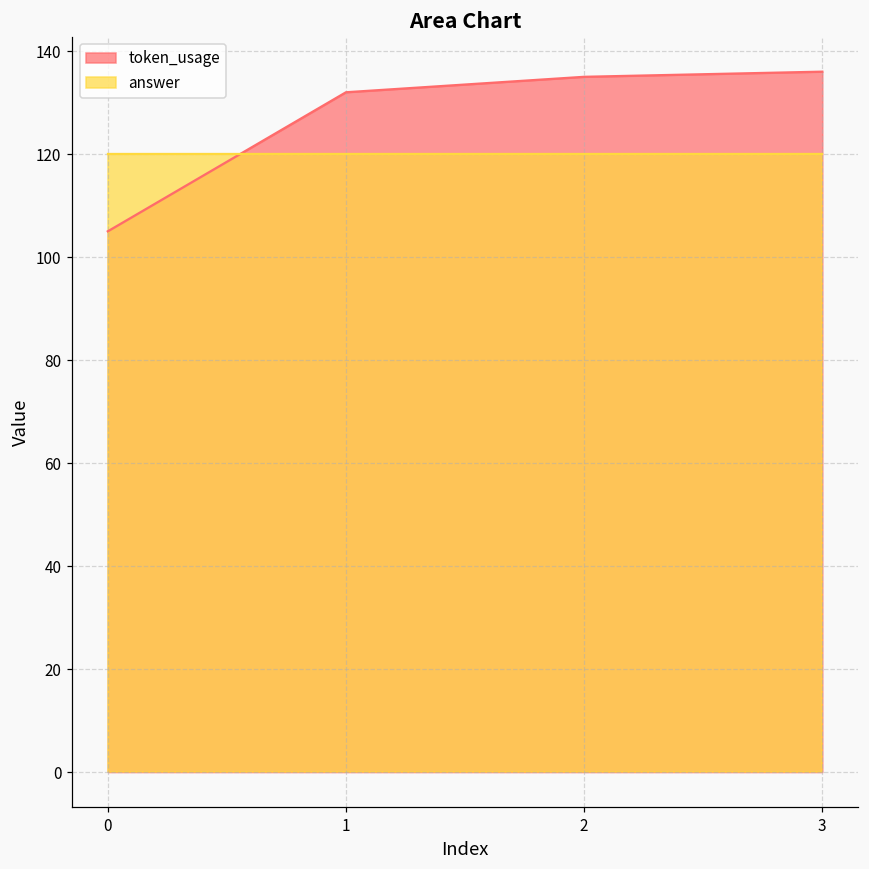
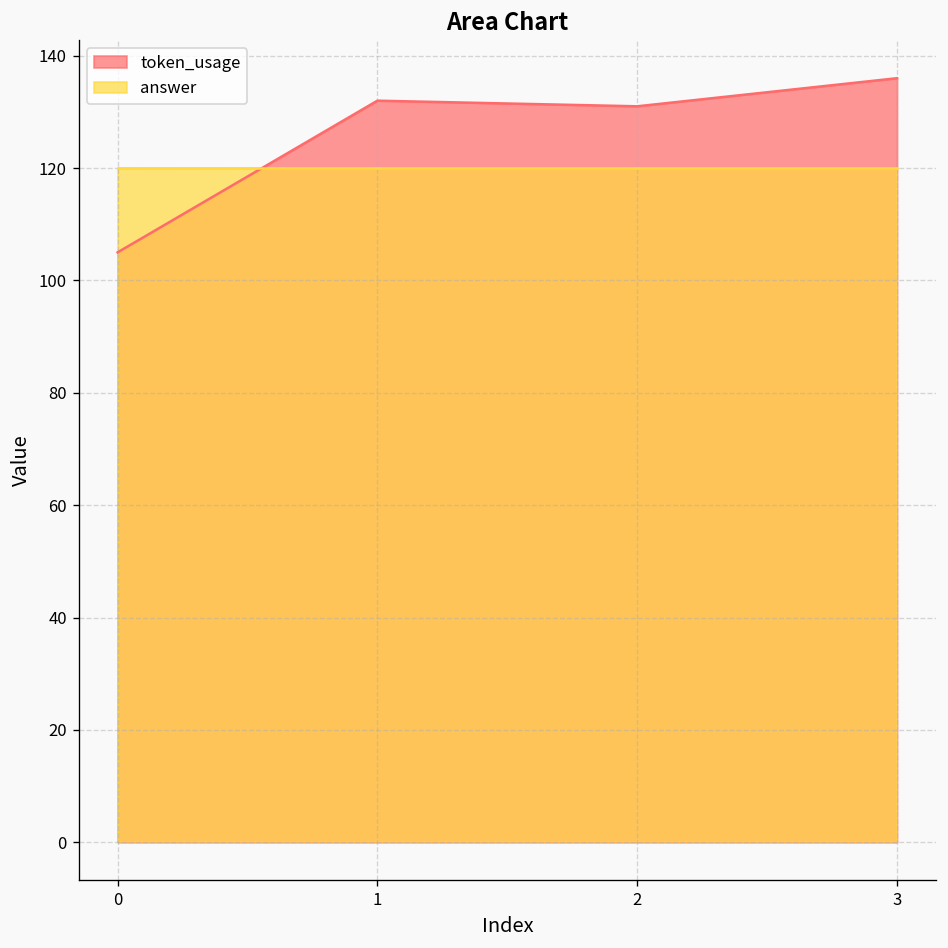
token_usage, 2: 135 -> 131
